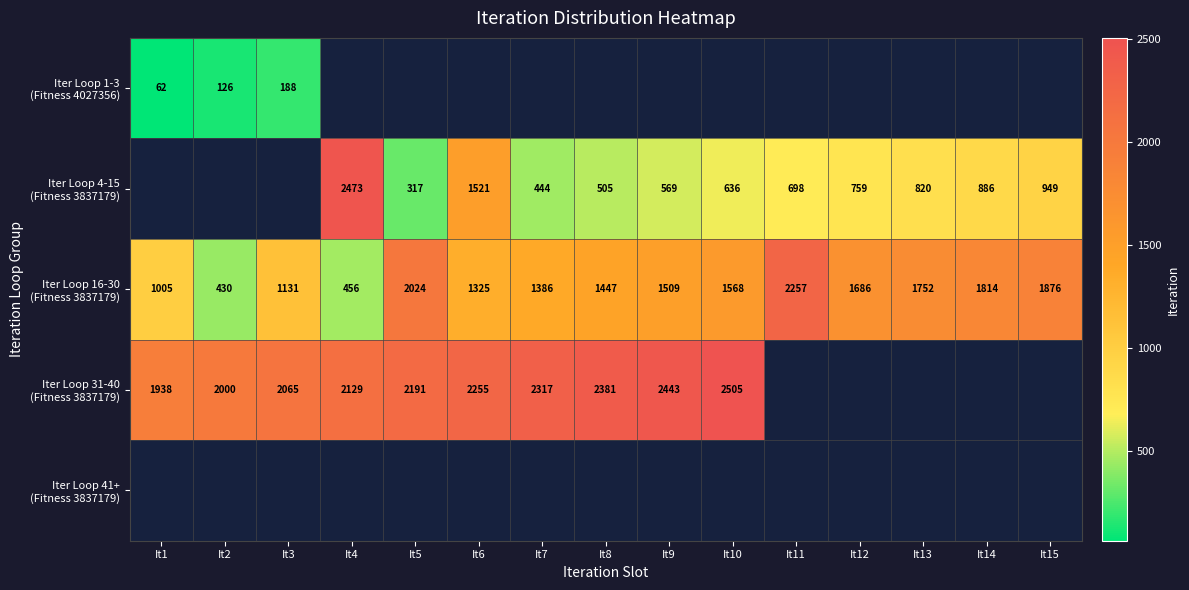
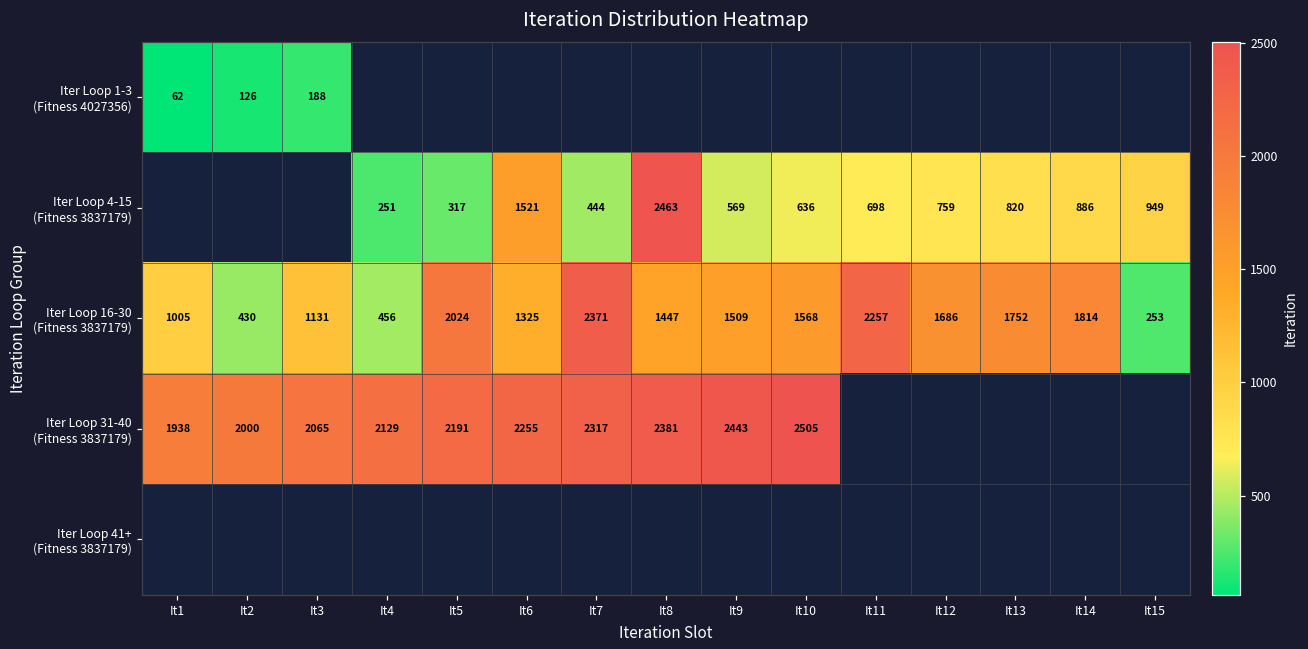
Iter Loop 4-15 (Fitness 3837179), It4: 2473 -> 251
Iter Loop 4-15 (Fitness 3837179), It8: 505 -> 2463
Iter Loop 16-30 (Fitness 3837179), It7: 1386 -> 2371
Iter Loop 16-30 (Fitness 3837179), It15: 1876 -> 253
